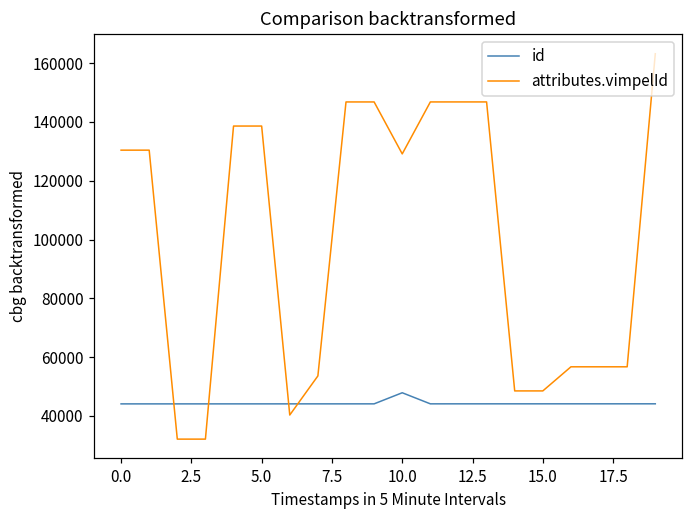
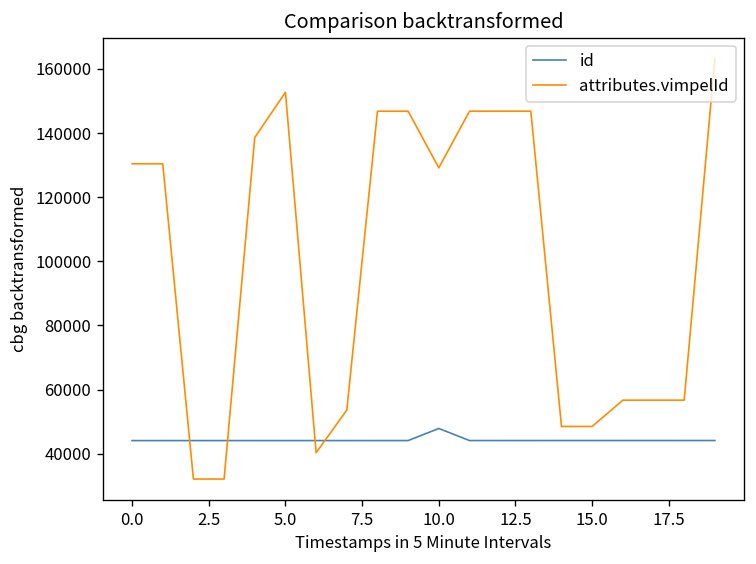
attributes.vimpelId, 5.0: 139000 -> 153000
